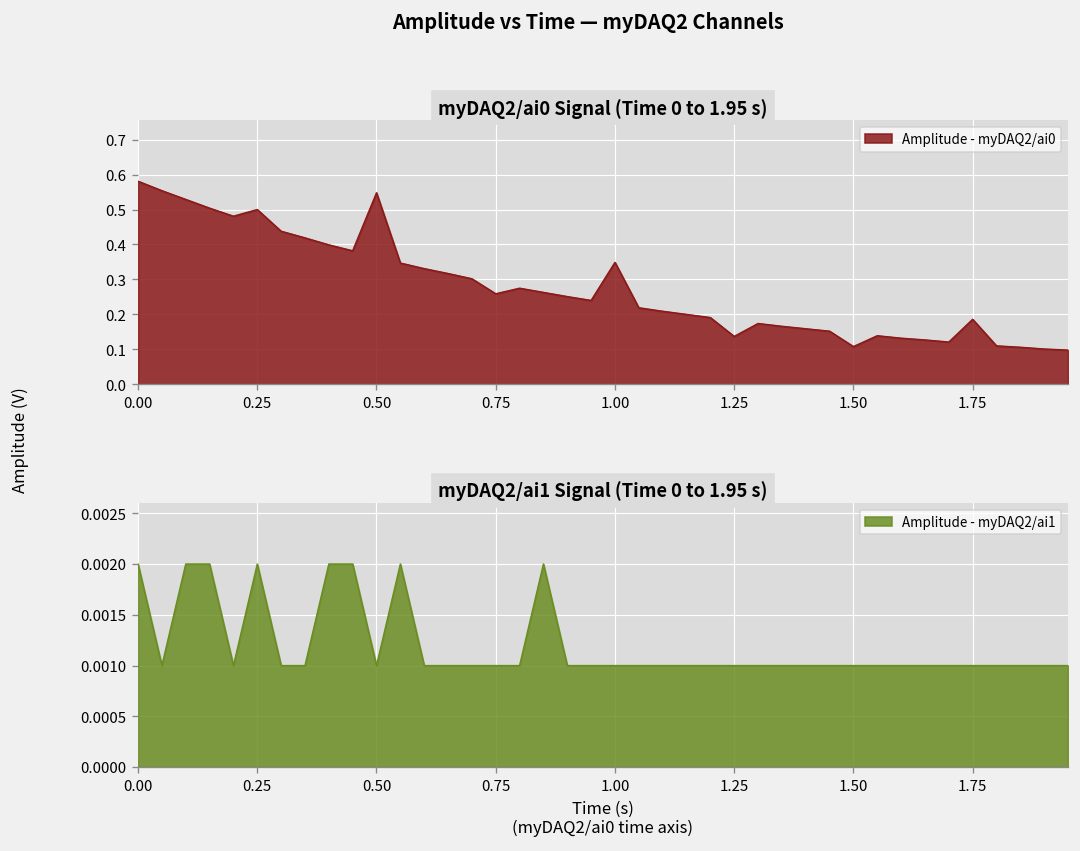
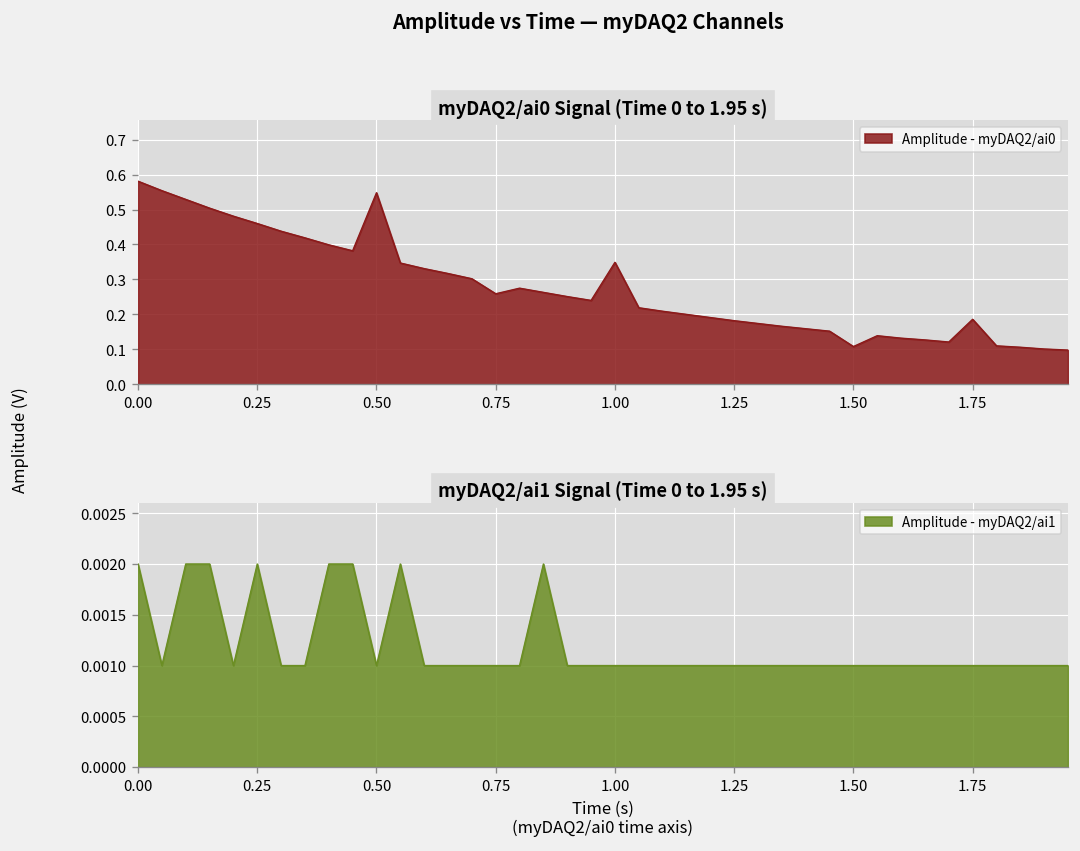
myDAQ2/ai0 Signal (Time 0 to 1.95 s), 0.25: 0.50 -> 0.46
myDAQ2/ai0 Signal (Time 0 to 1.95 s), 1.25: 0.14 -> 0.18
